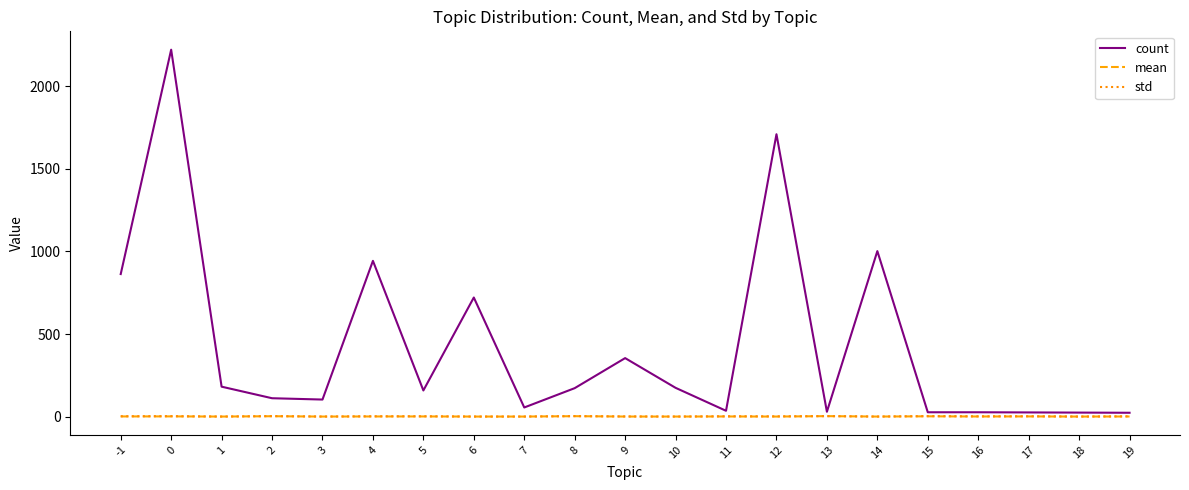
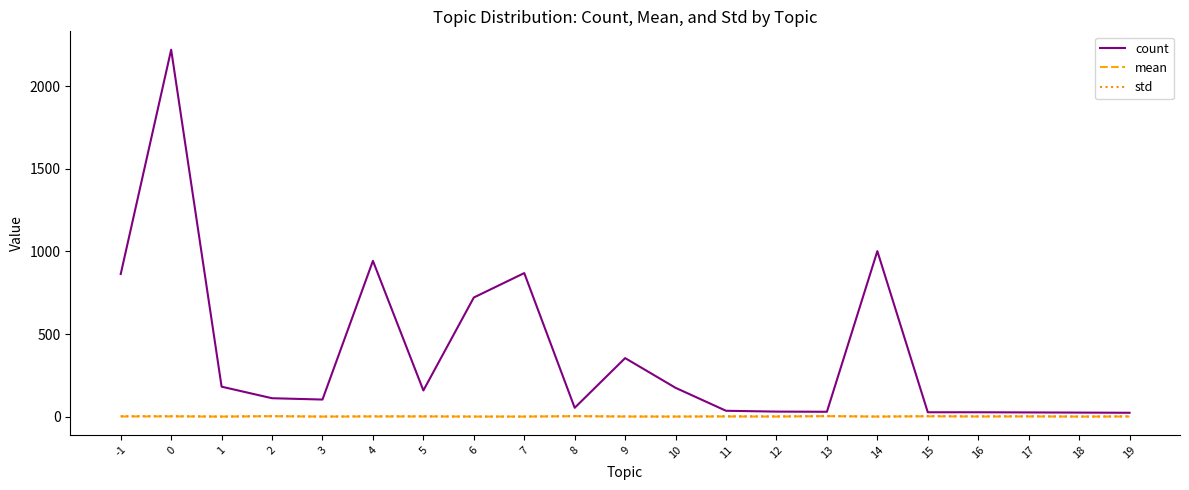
count, 7: 60 -> 870
count, 8: 170 -> 50
count, 12: 1710 -> 30
